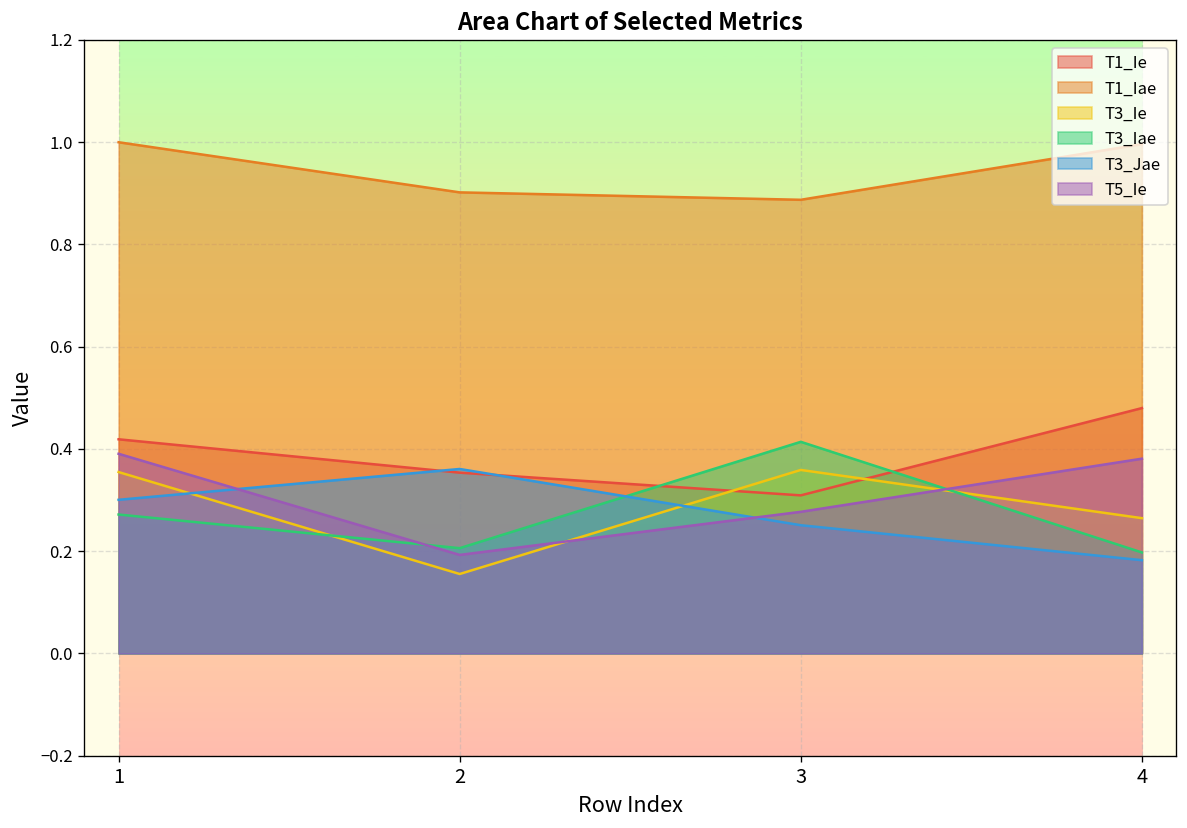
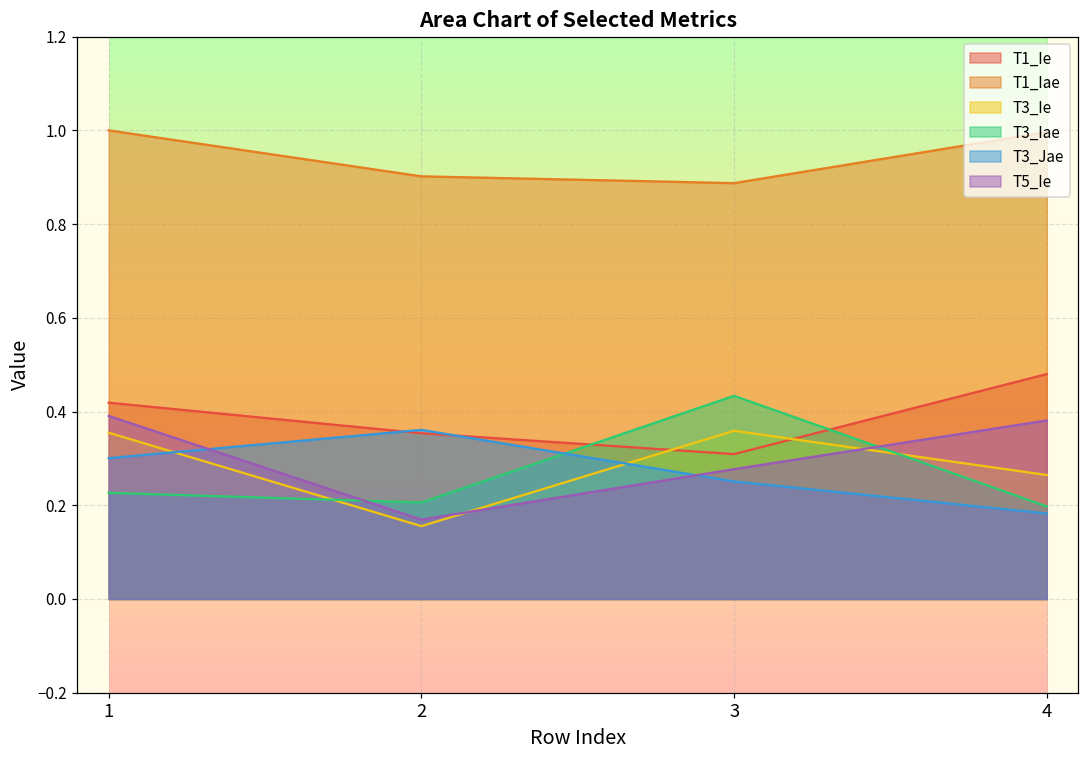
T3_Iae, 1: 0.27 -> 0.23
T5_Ie, 2: 0.19 -> 0.17
T3_Iae, 3: 0.41 -> 0.43
